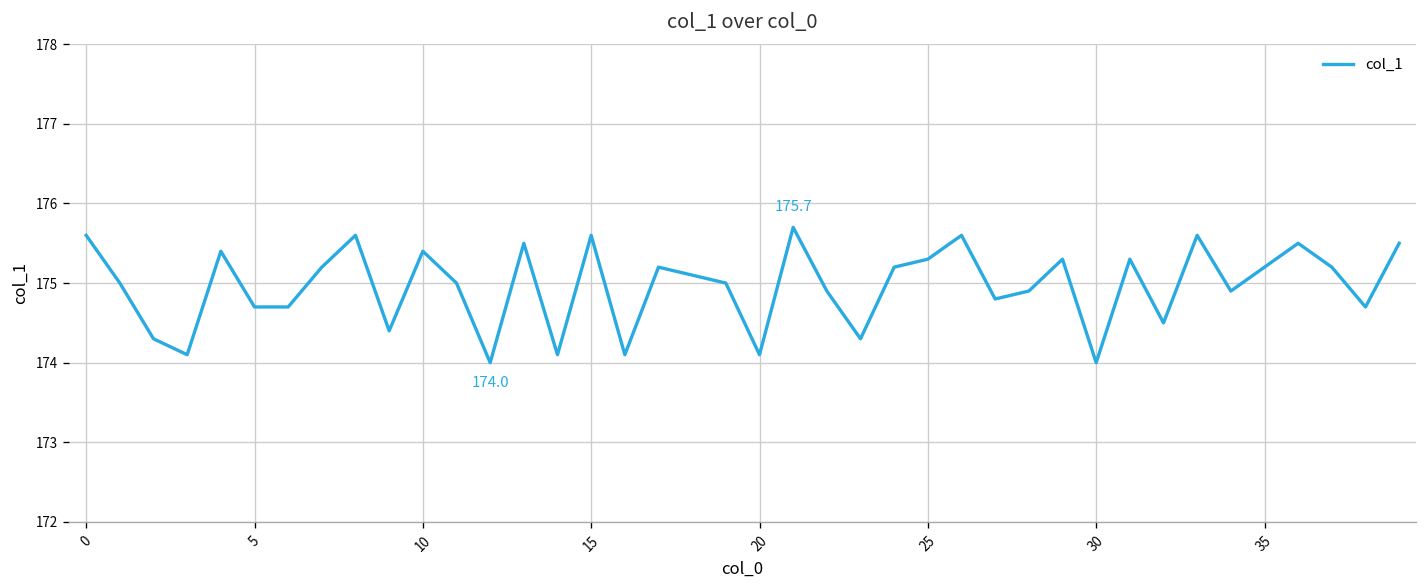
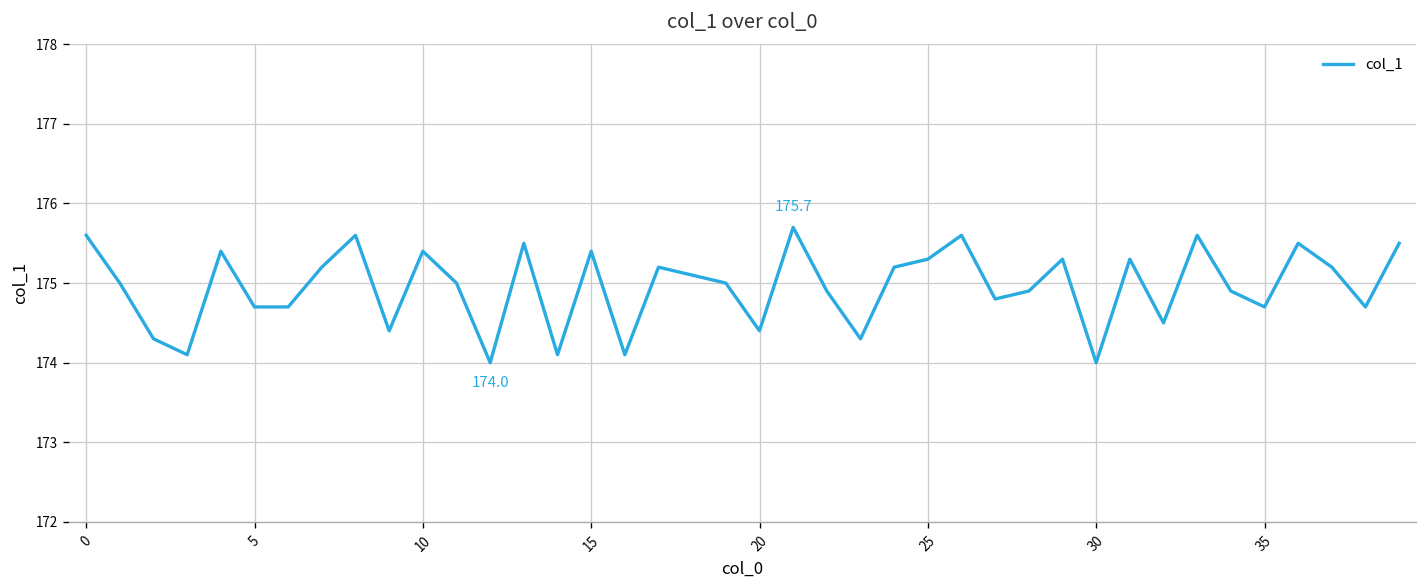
15: 175.6 -> 175.4
20: 174.1 -> 174.4
35: 175.2 -> 174.7
